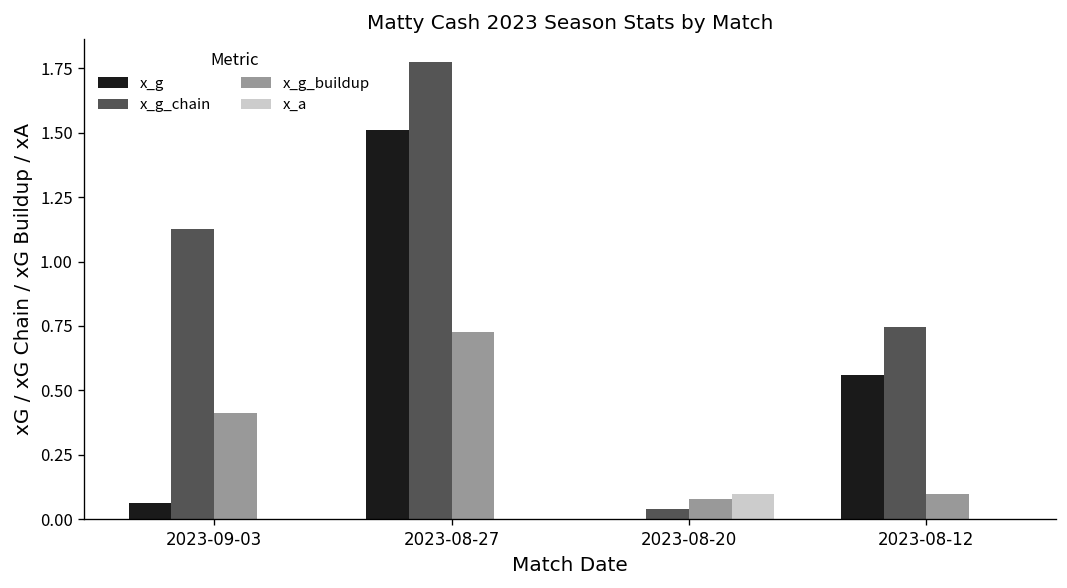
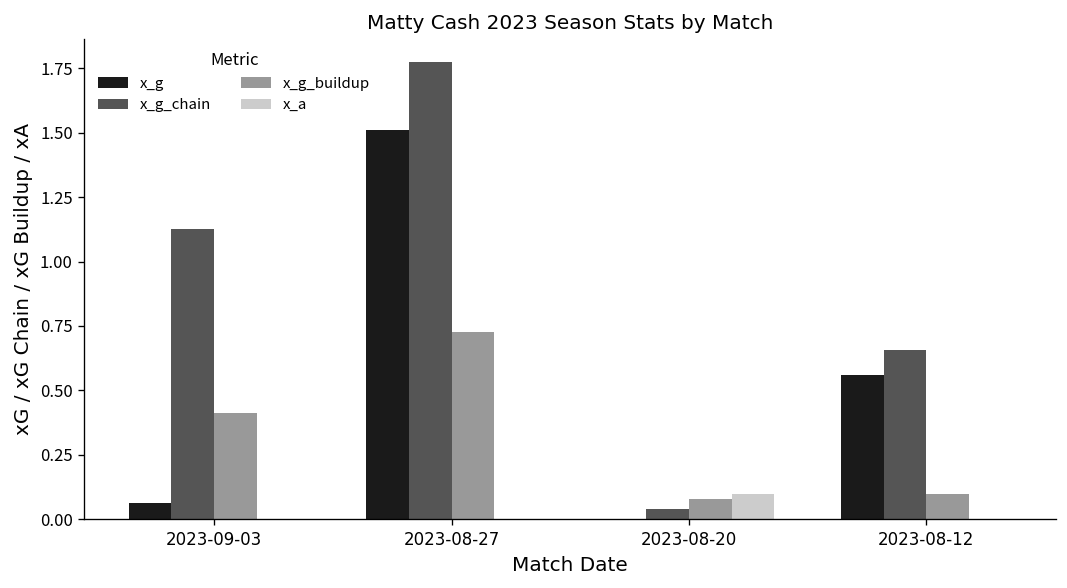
x_g_chain, 2023-08-12: 0.75 -> 0.66
